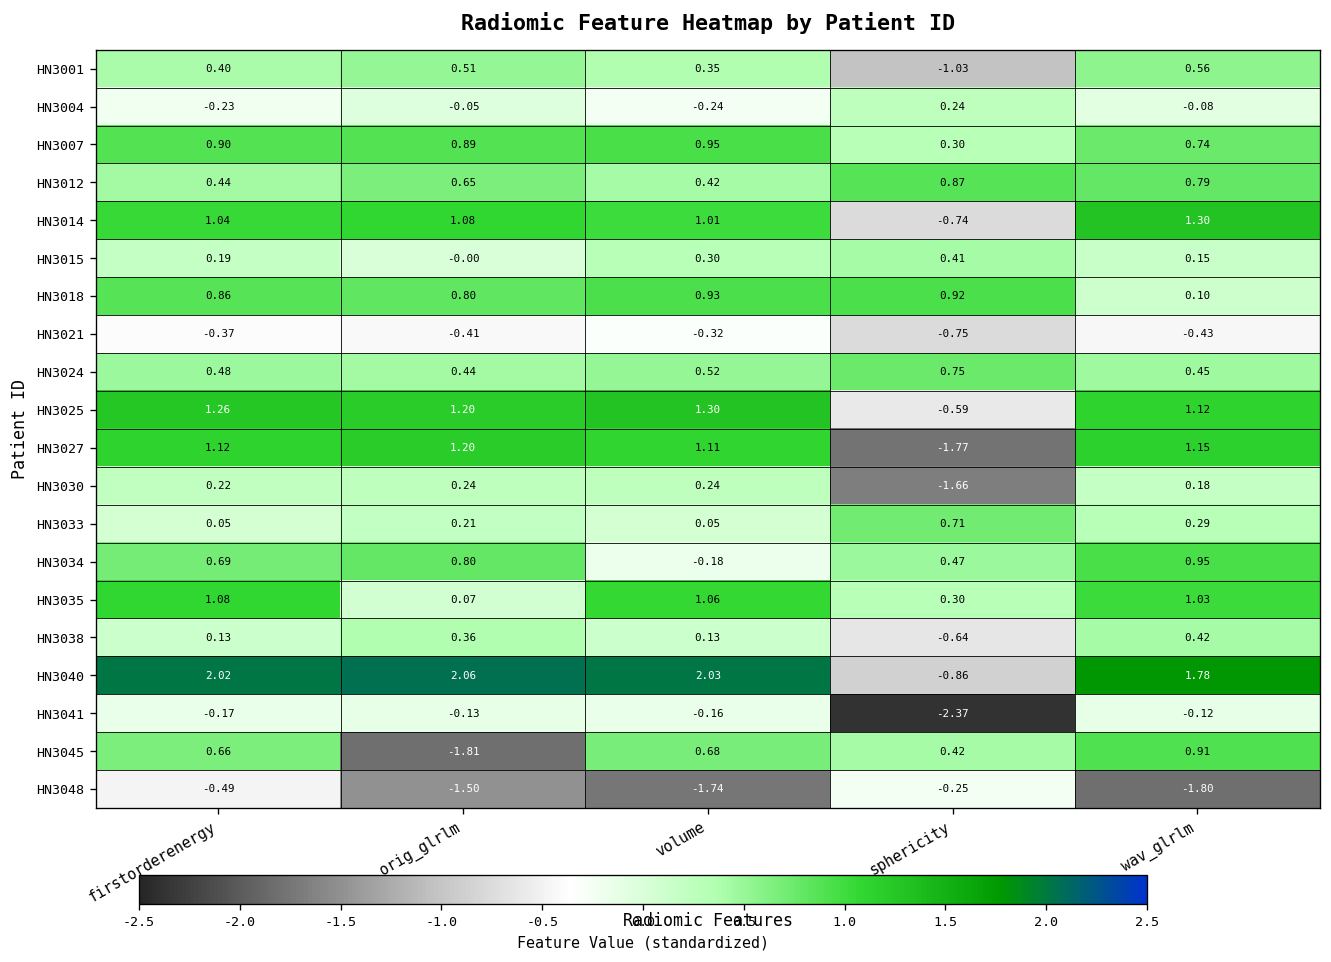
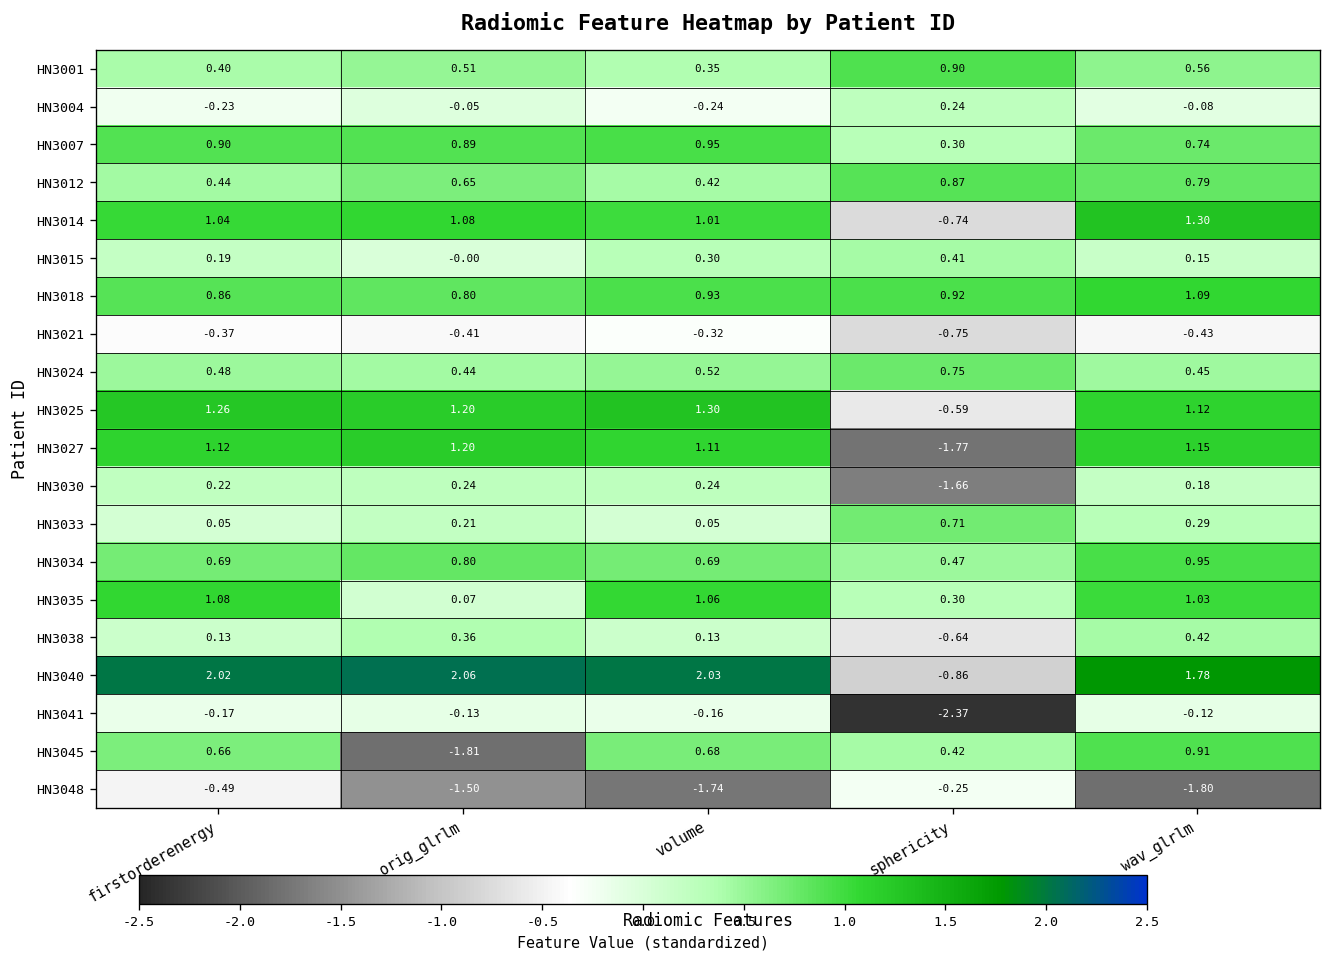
HN3001, sphericity: -1.03 -> 0.90
HN3018, wav_glrlm: 0.10 -> 1.09
HN3034, volume: -0.18 -> 0.69
